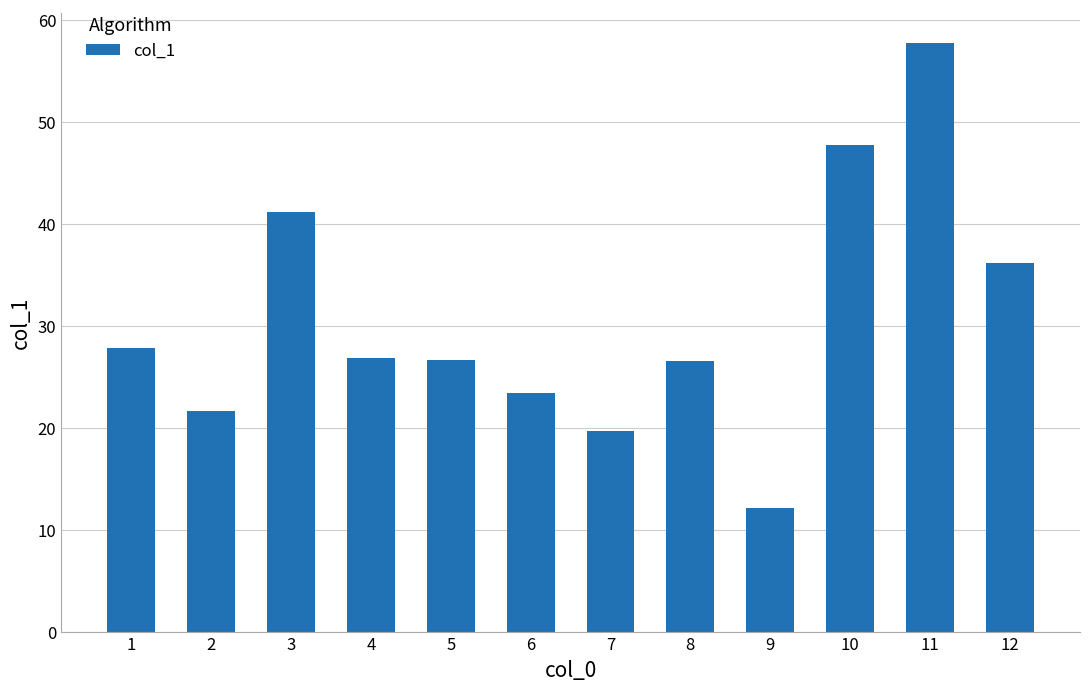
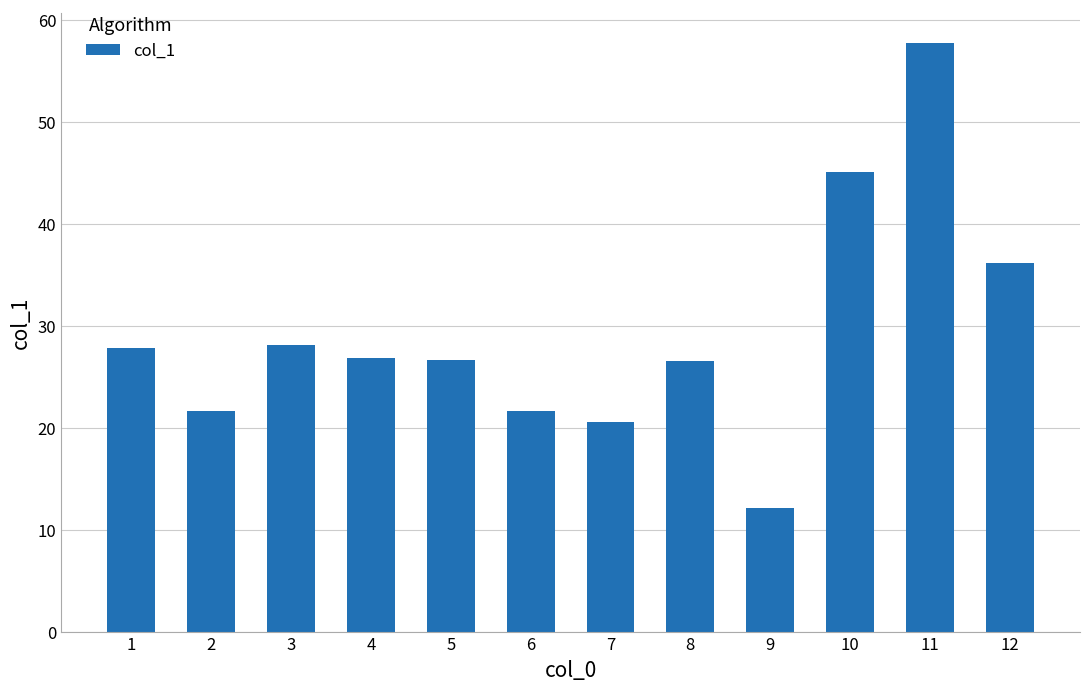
3: 41.2 -> 28.1
6: 23.4 -> 21.6
7: 19.7 -> 20.5
10: 47.8 -> 45.1
